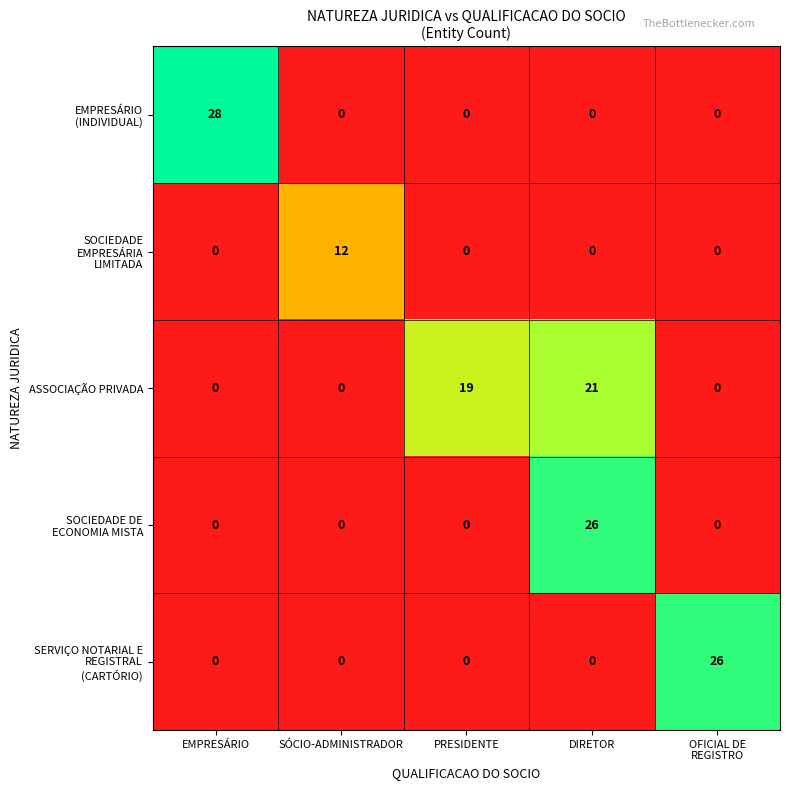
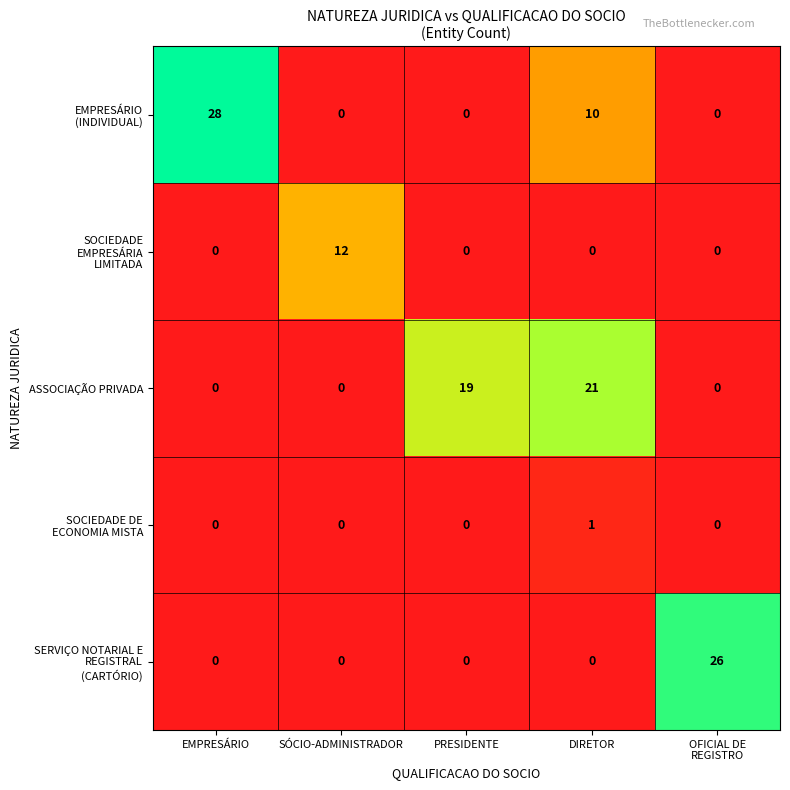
EMPRESÁRIO (INDIVIDUAL), DIRETOR: 0 -> 10
SOCIEDADE DE ECONOMIA MISTA, DIRETOR: 26 -> 1
